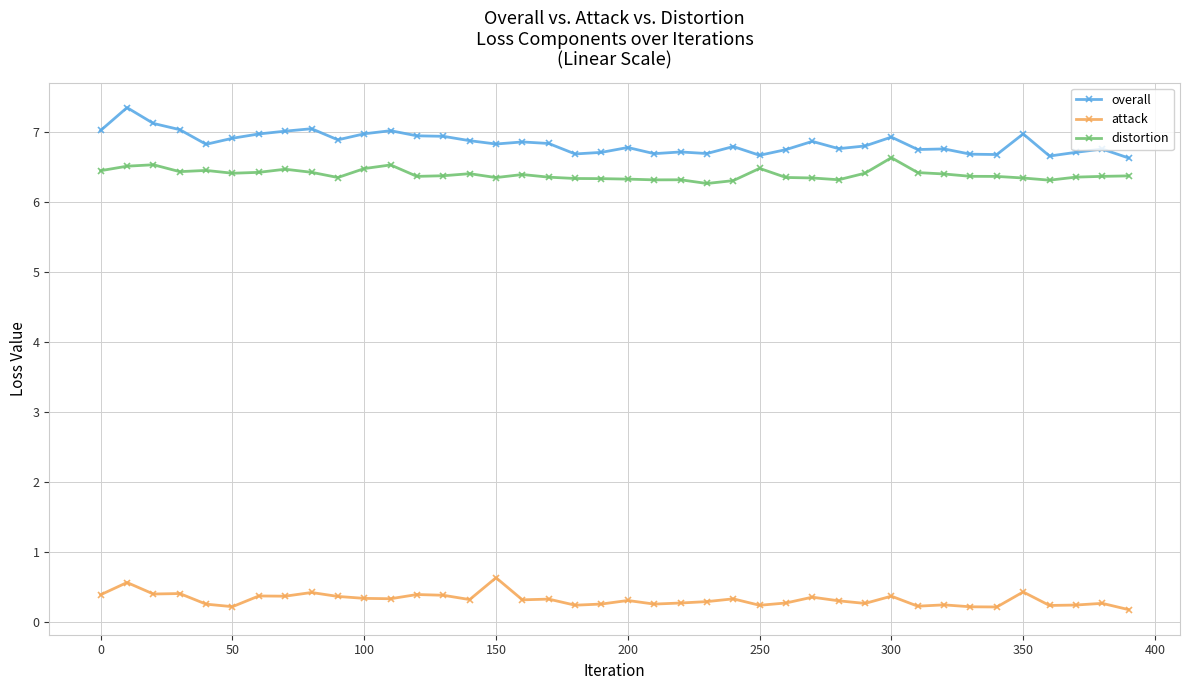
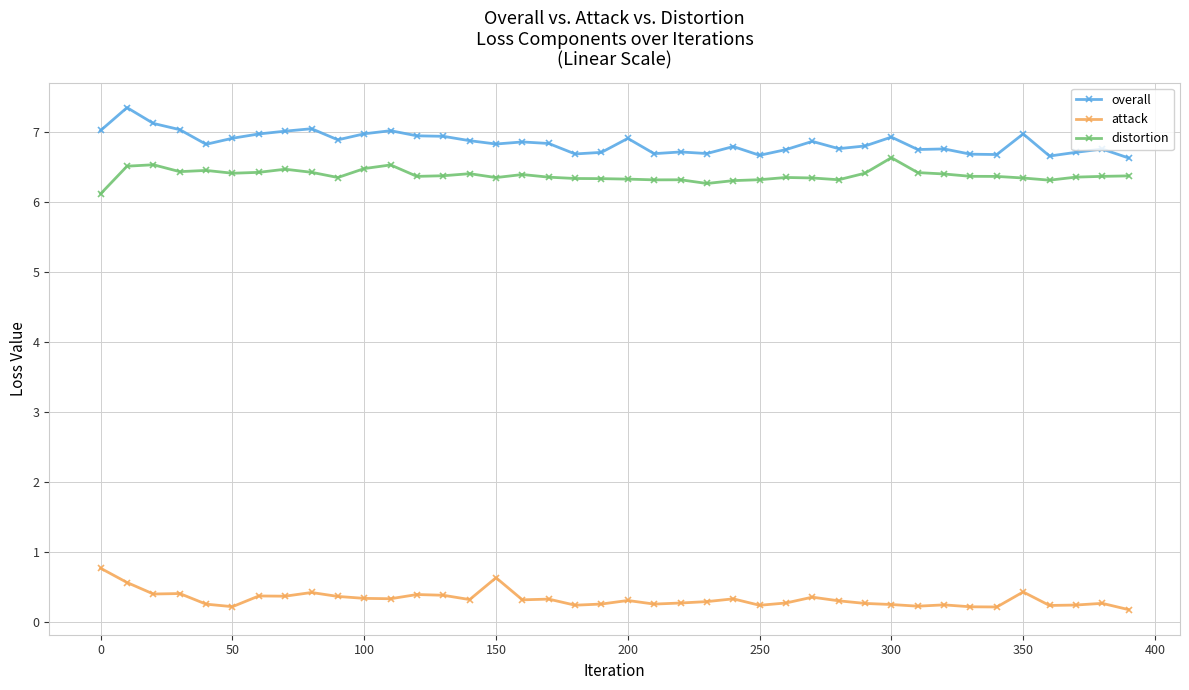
attack, 0: 0.4 -> 0.8
distortion, 0: 6.5 -> 6.1
overall, 200: 6.8 -> 6.9
distortion, 250: 6.5 -> 6.3
attack, 300: 0.4 -> 0.2
